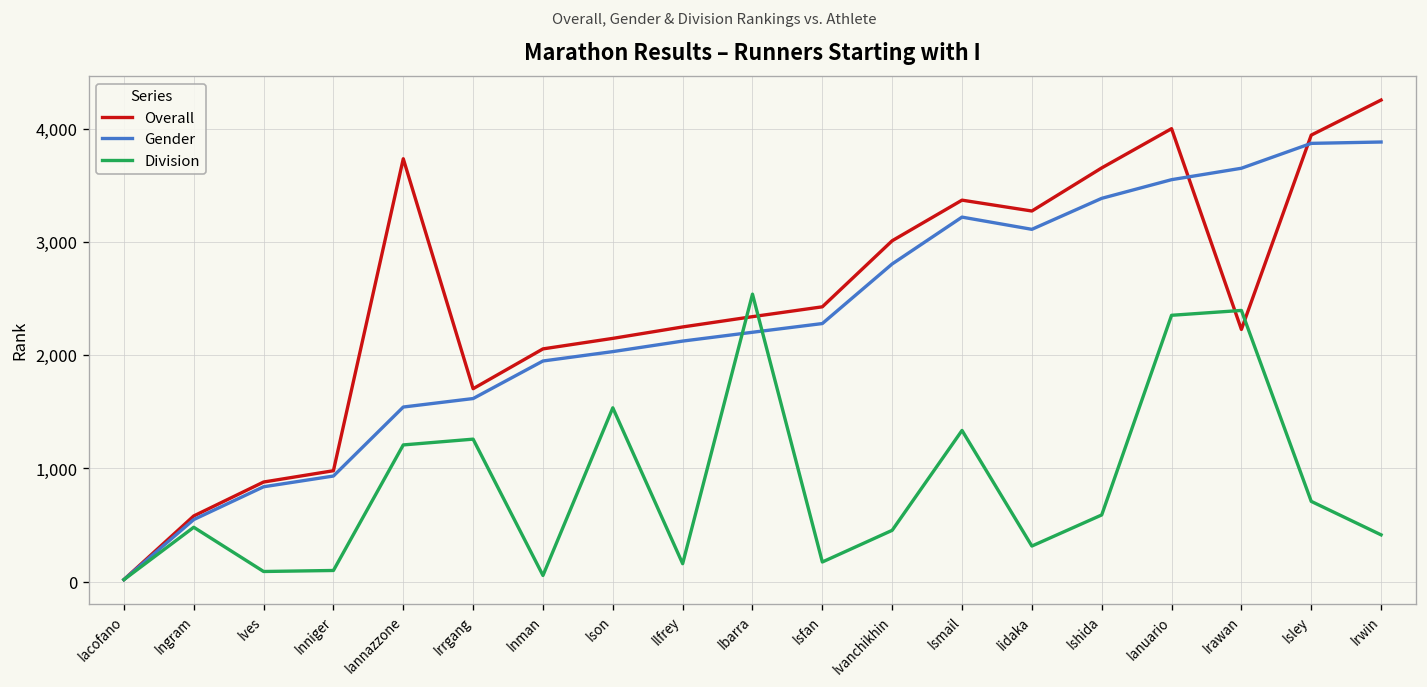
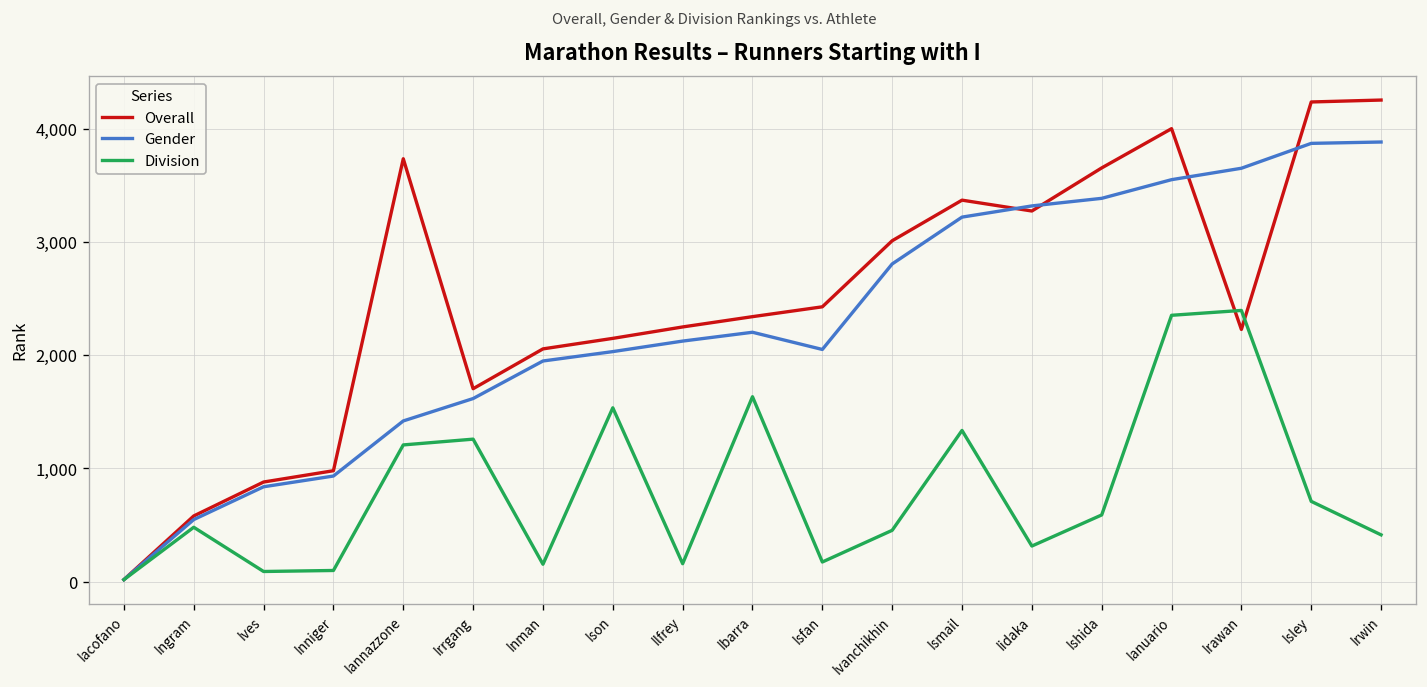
Gender, Iannazzone: 1,500 -> 1,400
Division, Inman: 100 -> 200
Division, Ibarra: 2,500 -> 1,600
Gender, Isfan: 2,300 -> 2,100
Gender, Iidaka: 3,100 -> 3,300
Overall, Isley: 3,900 -> 4,200
